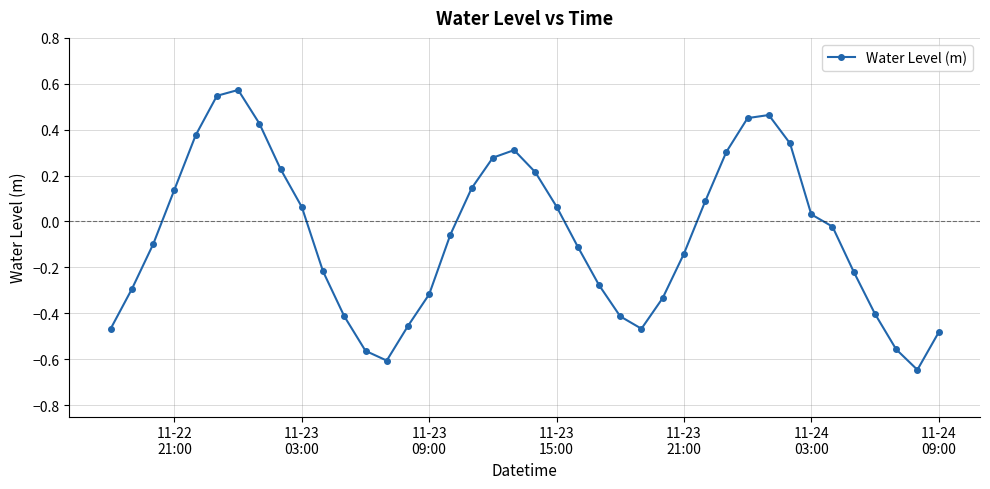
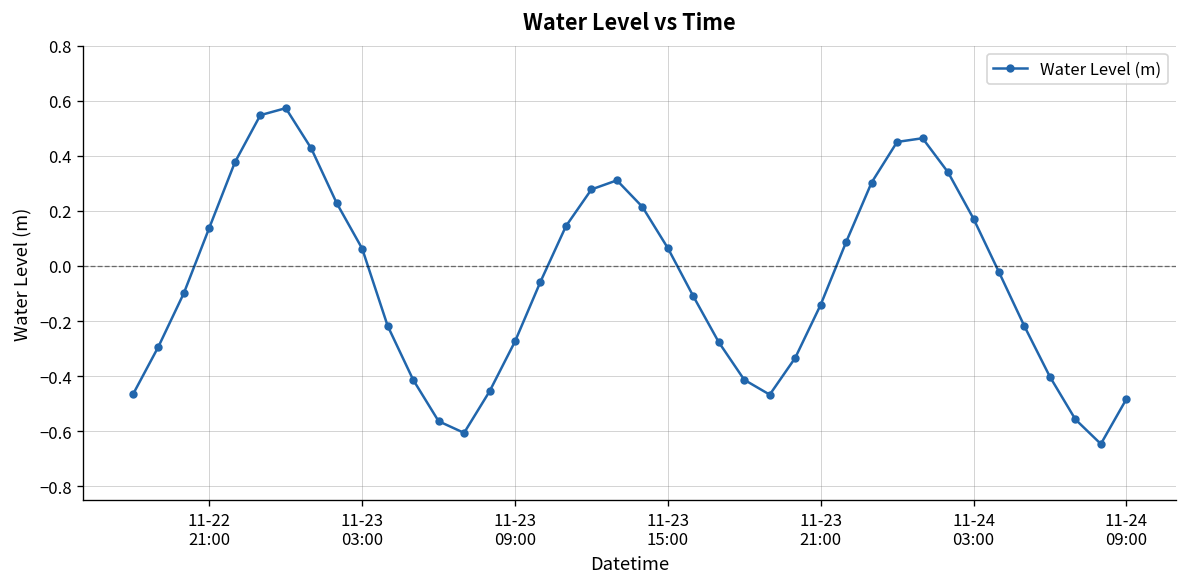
11-23 09:00: -0.32 -> -0.27
11-24 03:00: 0.03 -> 0.17
